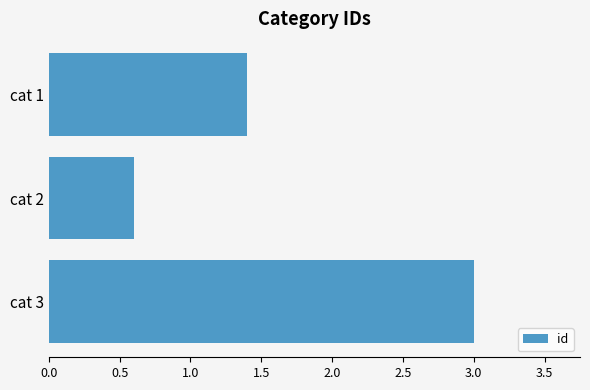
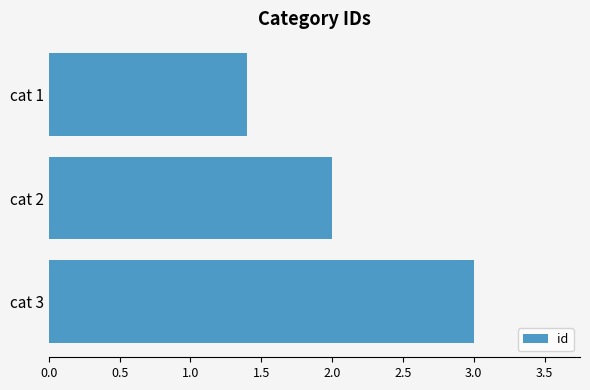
cat 2: 0.6 -> 2.0
